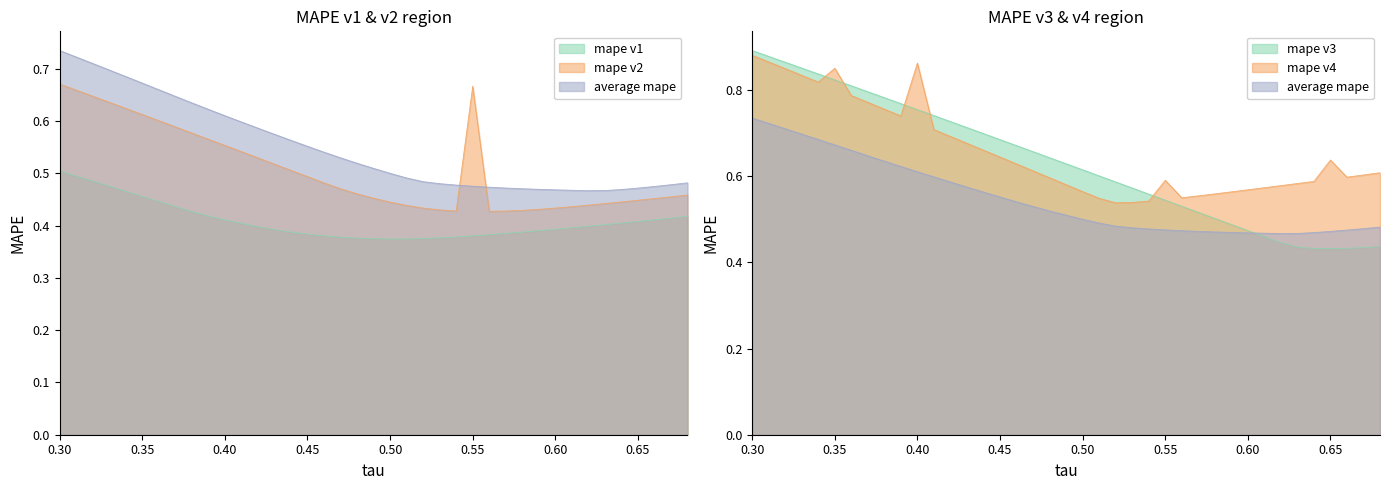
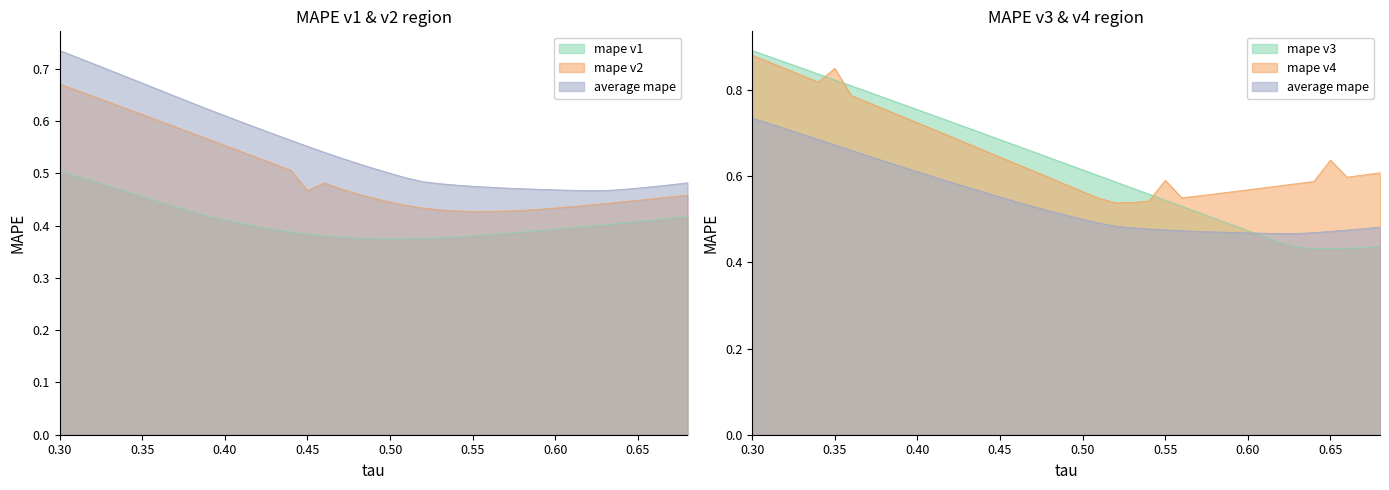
MAPE v1 & v2 region, mape v2, 0.45: 0.49 -> 0.47
MAPE v1 & v2 region, mape v2, 0.55: 0.67 -> 0.43
MAPE v3 & v4 region, mape v4, 0.40: 0.86 -> 0.72
